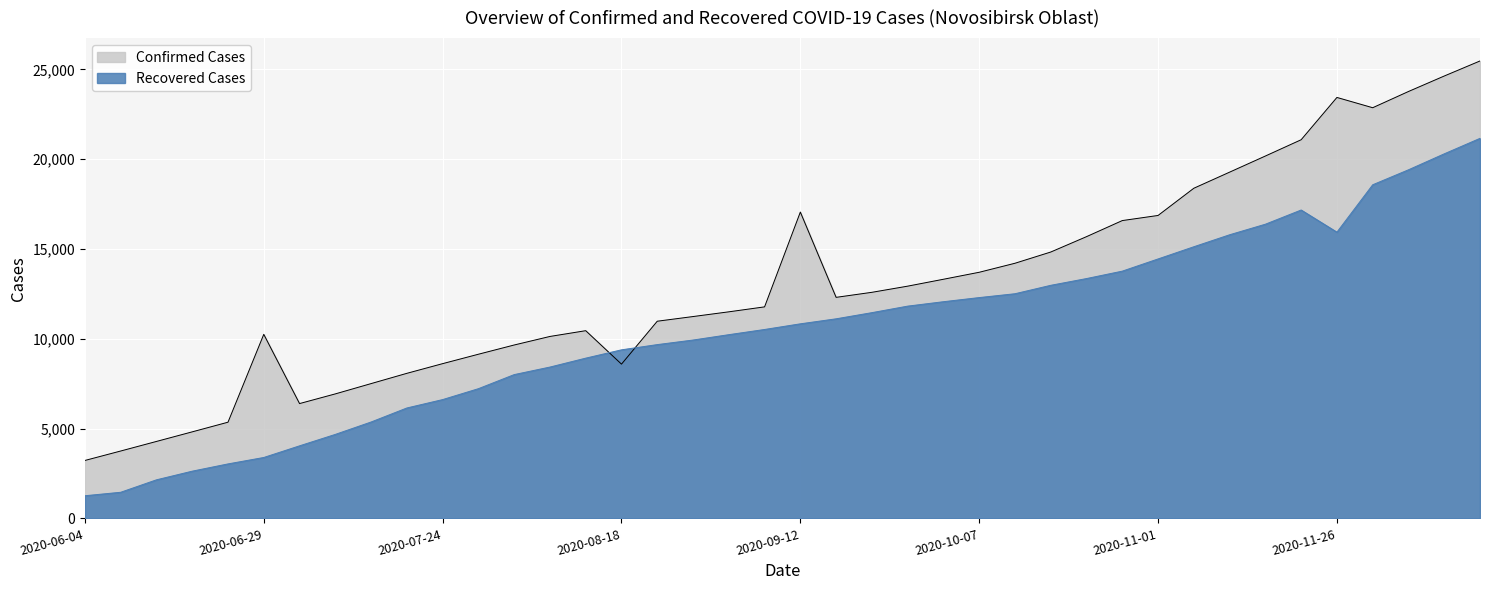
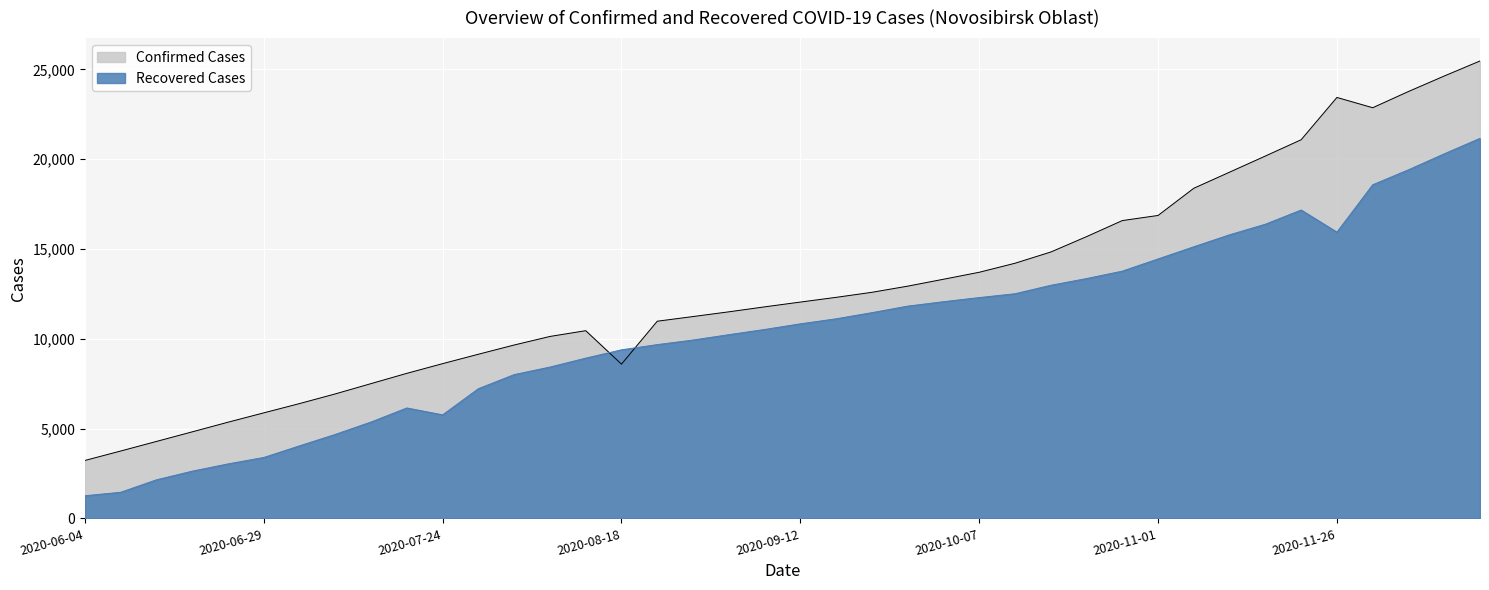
Confirmed Cases, 2020-06-29: 10,200 -> 5,900
Recovered Cases, 2020-07-24: 6,600 -> 5,800
Confirmed Cases, 2020-09-12: 17,100 -> 12,000
